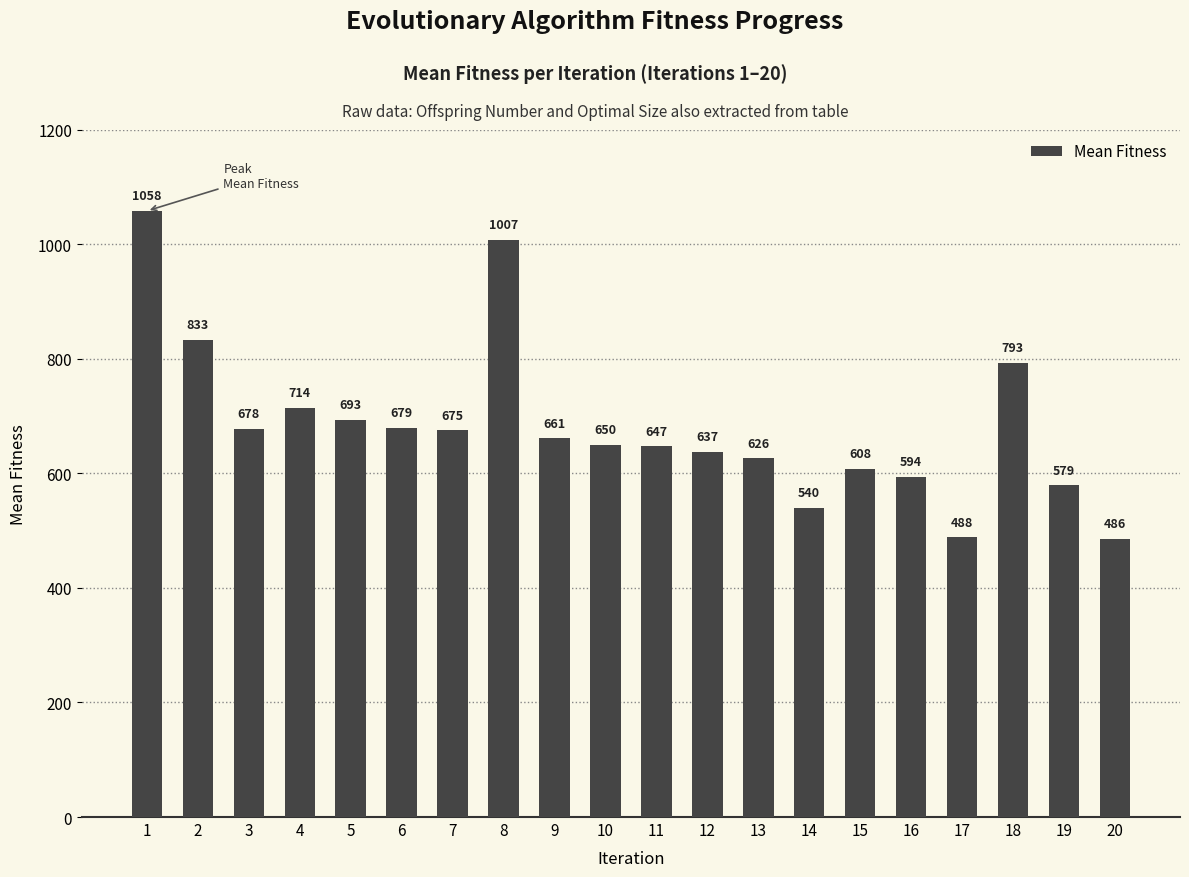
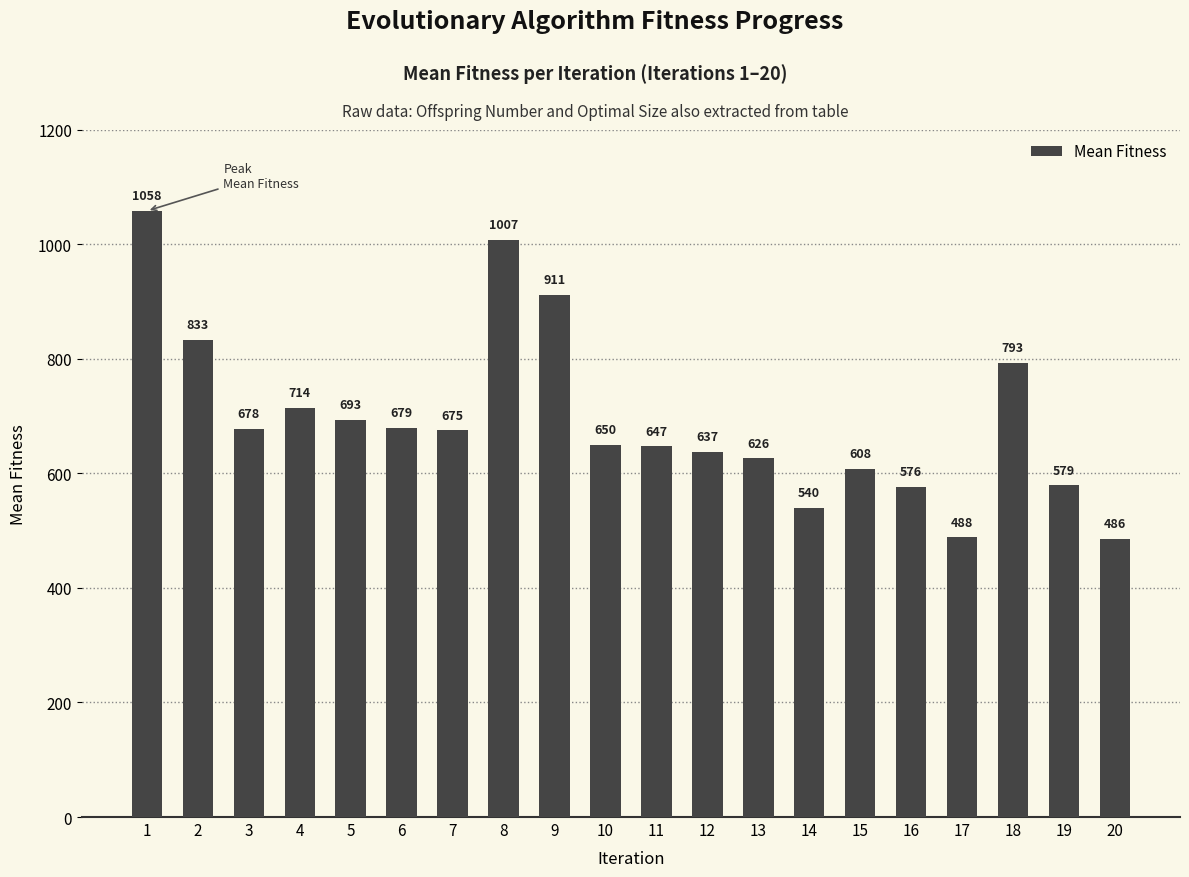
9: 661 -> 911
16: 594 -> 576
